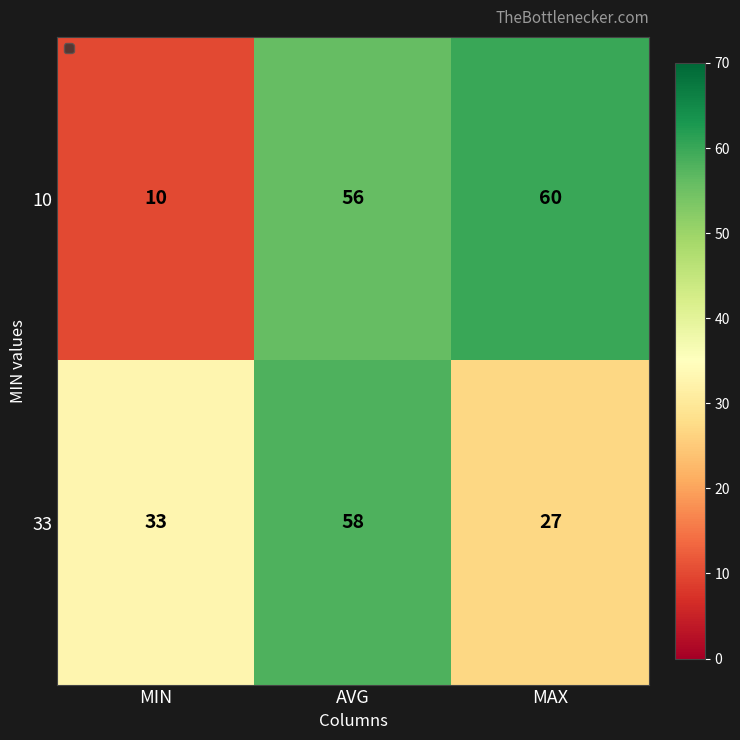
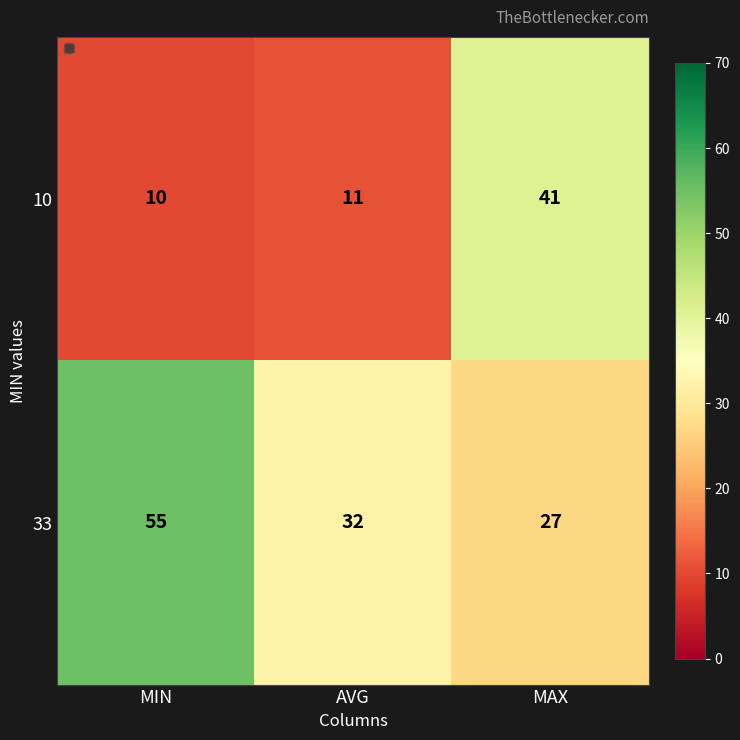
10, AVG: 56 -> 11
10, MAX: 60 -> 41
33, MIN: 33 -> 55
33, AVG: 58 -> 32
